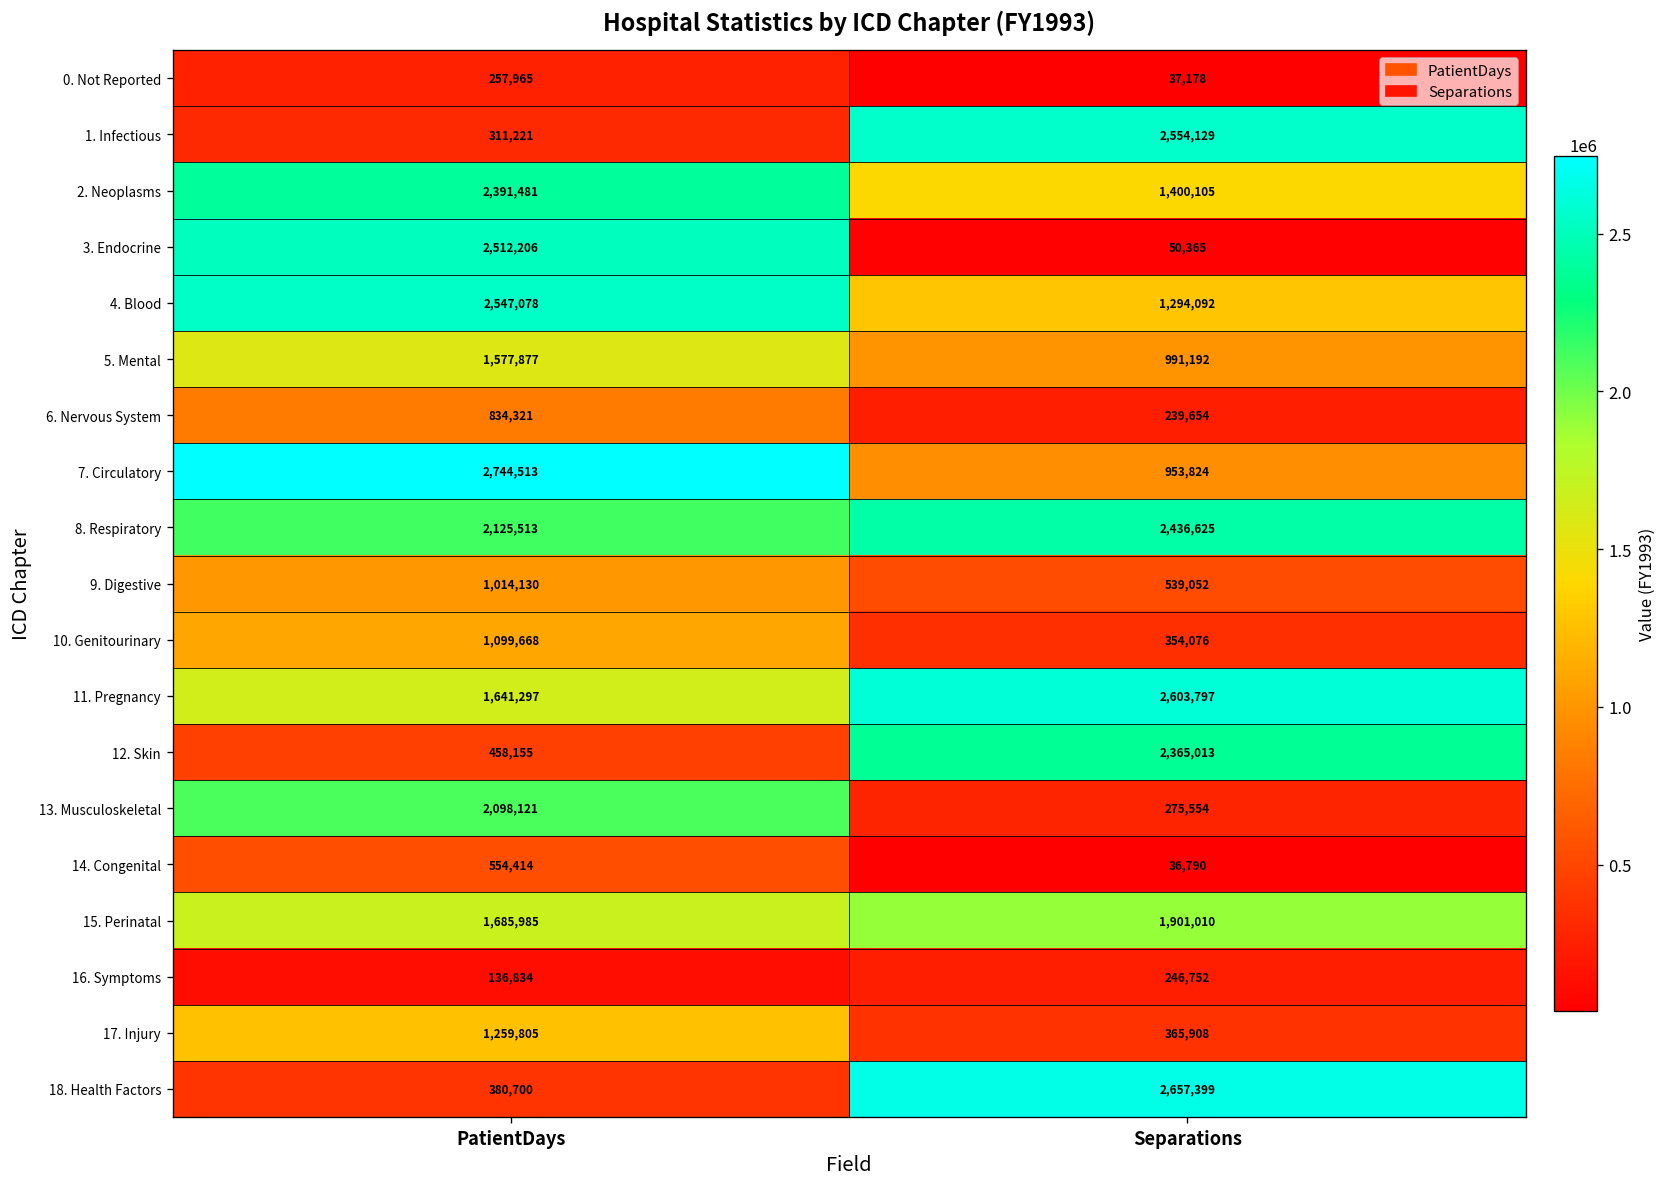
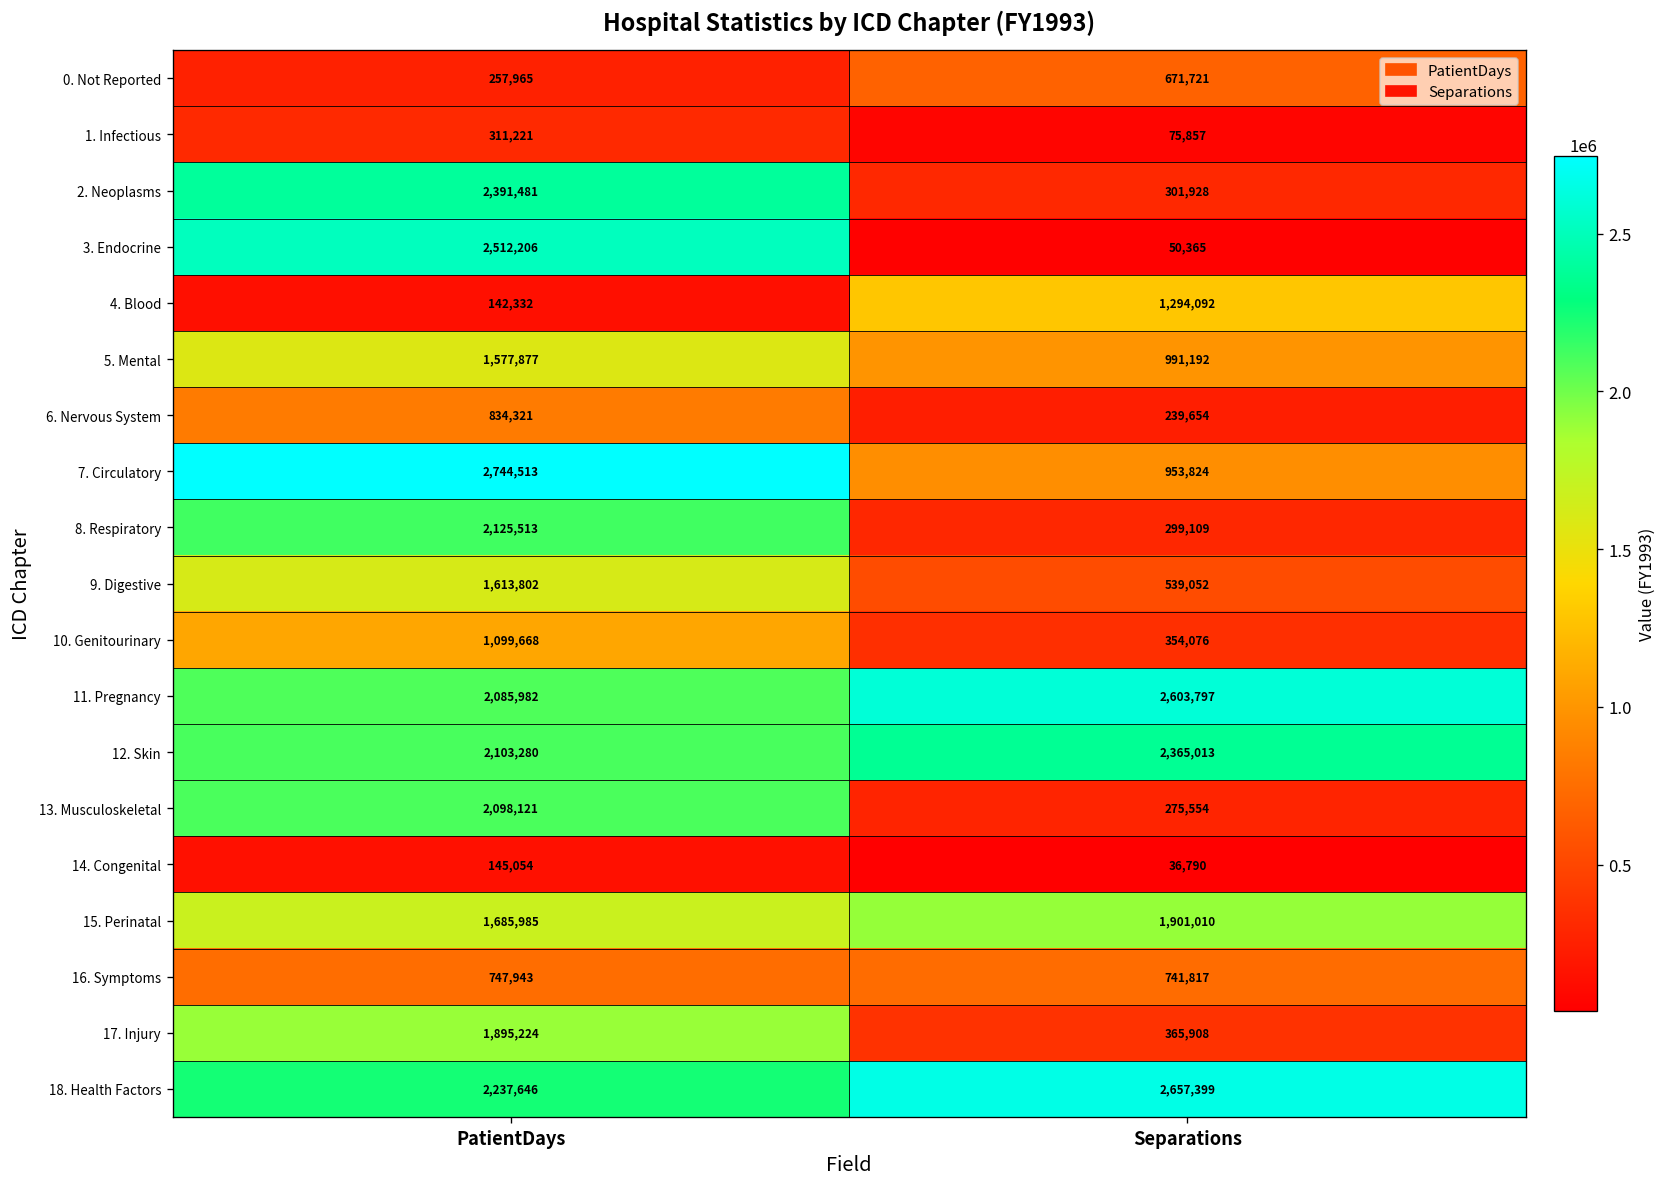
0. Not Reported, Separations: 37,178 -> 671,721
1. Infectious, Separations: 2,554,129 -> 75,857
2. Neoplasms, Separations: 1,400,105 -> 301,928
4. Blood, PatientDays: 2,547,078 -> 142,332
8. Respiratory, Separations: 2,436,625 -> 299,109
9. Digestive, PatientDays: 1,014,130 -> 1,613,802
11. Pregnancy, PatientDays: 1,641,297 -> 2,085,982
12. Skin, PatientDays: 458,155 -> 2,103,280
14. Congenital, PatientDays: 554,414 -> 145,054
16. Symptoms, PatientDays: 136,834 -> 747,943
16. Symptoms, Separations: 246,752 -> 741,817
17. Injury, PatientDays: 1,259,805 -> 1,895,224
18. Health Factors, PatientDays: 380,700 -> 2,237,646
